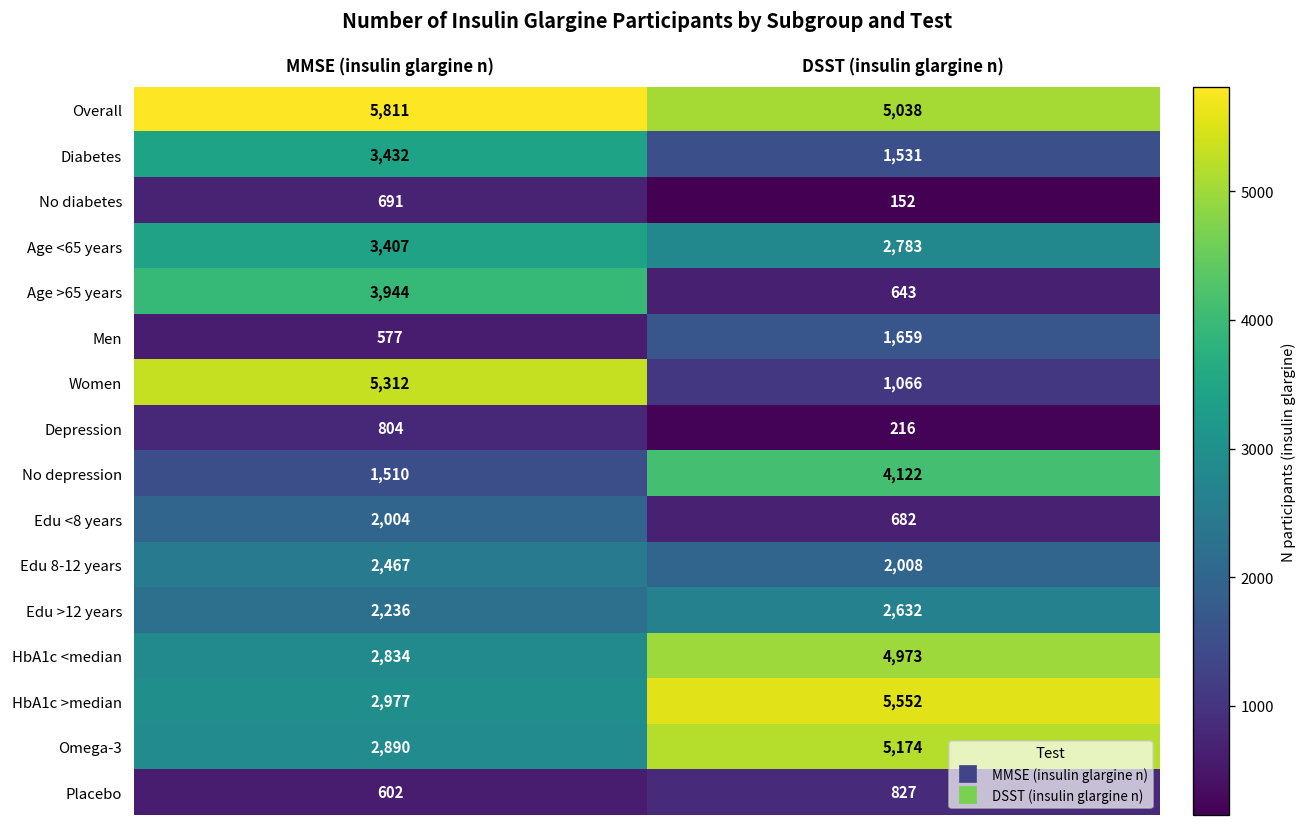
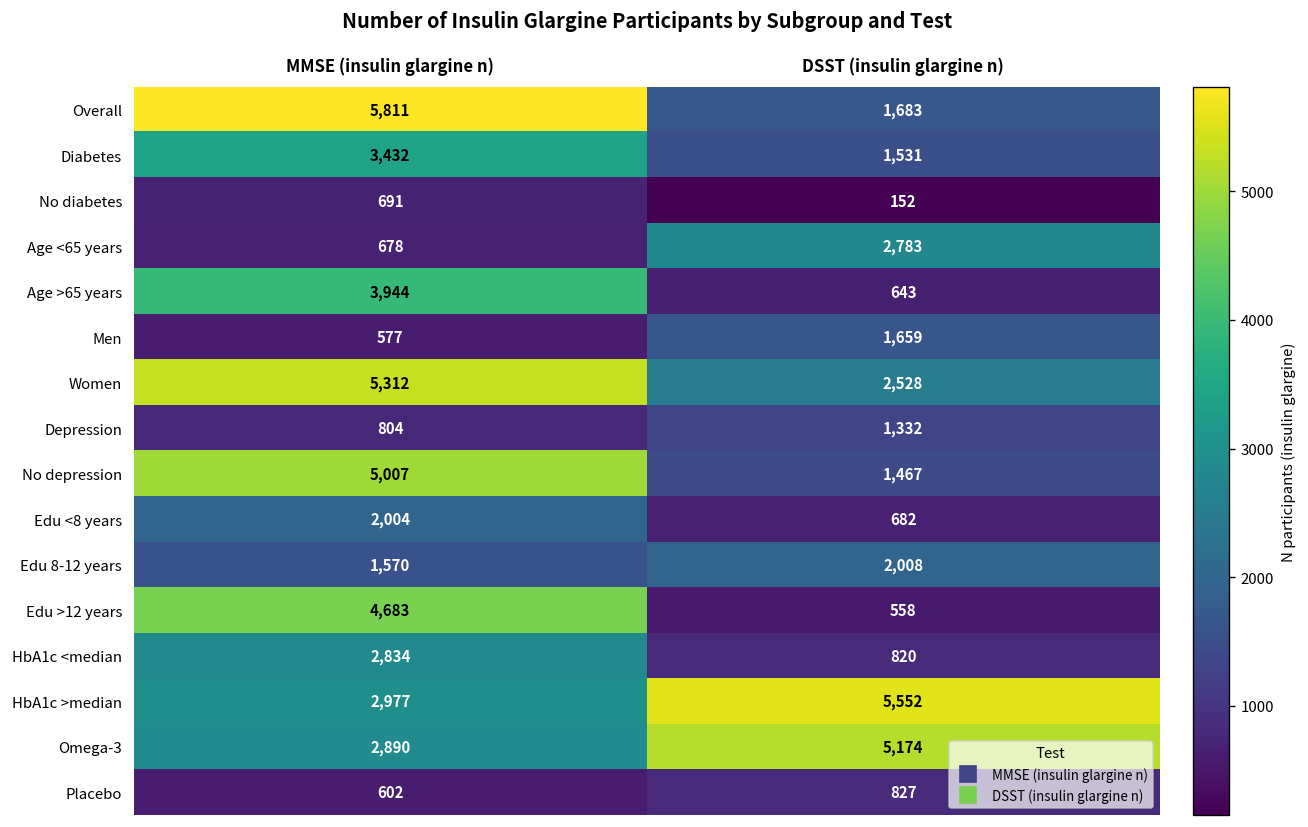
Overall, DSST (insulin glargine n): 5,038 -> 1,683
Age <65 years, MMSE (insulin glargine n): 3,407 -> 678
Women, DSST (insulin glargine n): 1,066 -> 2,528
Depression, DSST (insulin glargine n): 216 -> 1,332
No depression, MMSE (insulin glargine n): 1,510 -> 5,007
No depression, DSST (insulin glargine n): 4,122 -> 1,467
Edu 8-12 years, MMSE (insulin glargine n): 2,467 -> 1,570
Edu >12 years, MMSE (insulin glargine n): 2,236 -> 4,683
Edu >12 years, DSST (insulin glargine n): 2,632 -> 558
HbA1c <median, DSST (insulin glargine n): 4,973 -> 820
